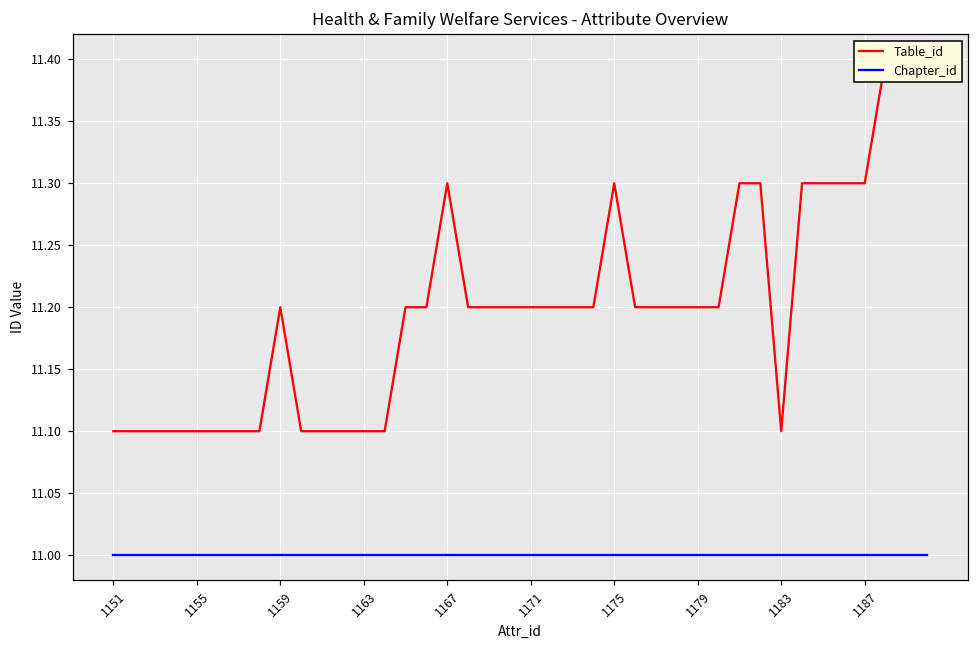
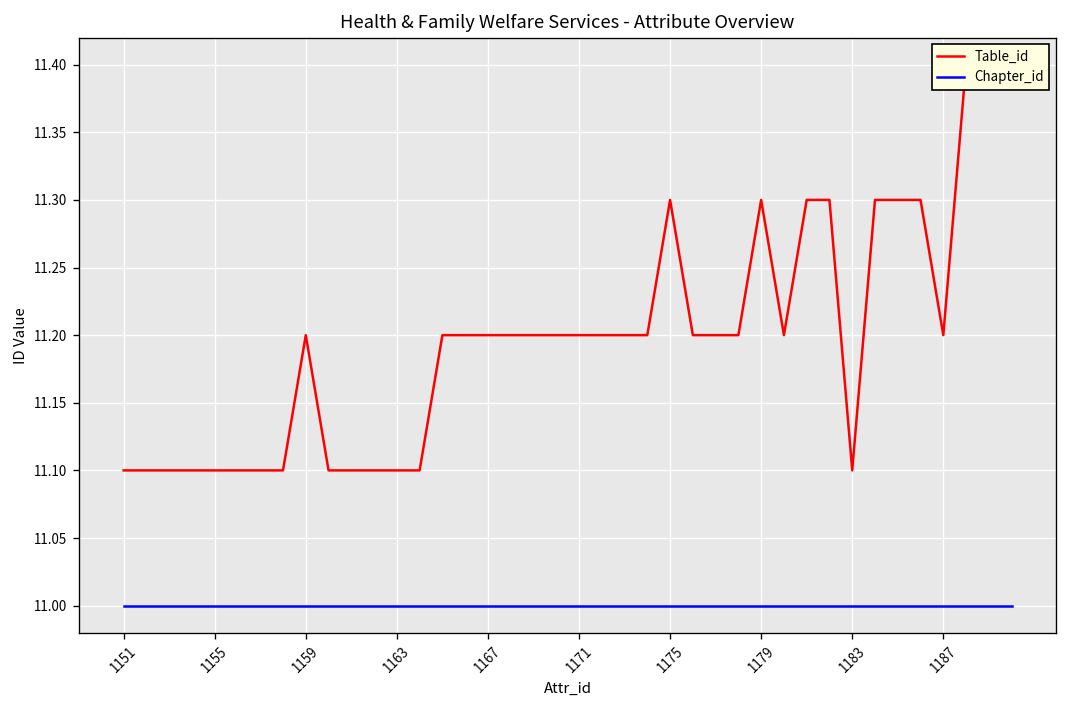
Table_id, 1167: 11.3 -> 11.2
Table_id, 1179: 11.2 -> 11.3
Table_id, 1187: 11.3 -> 11.2
